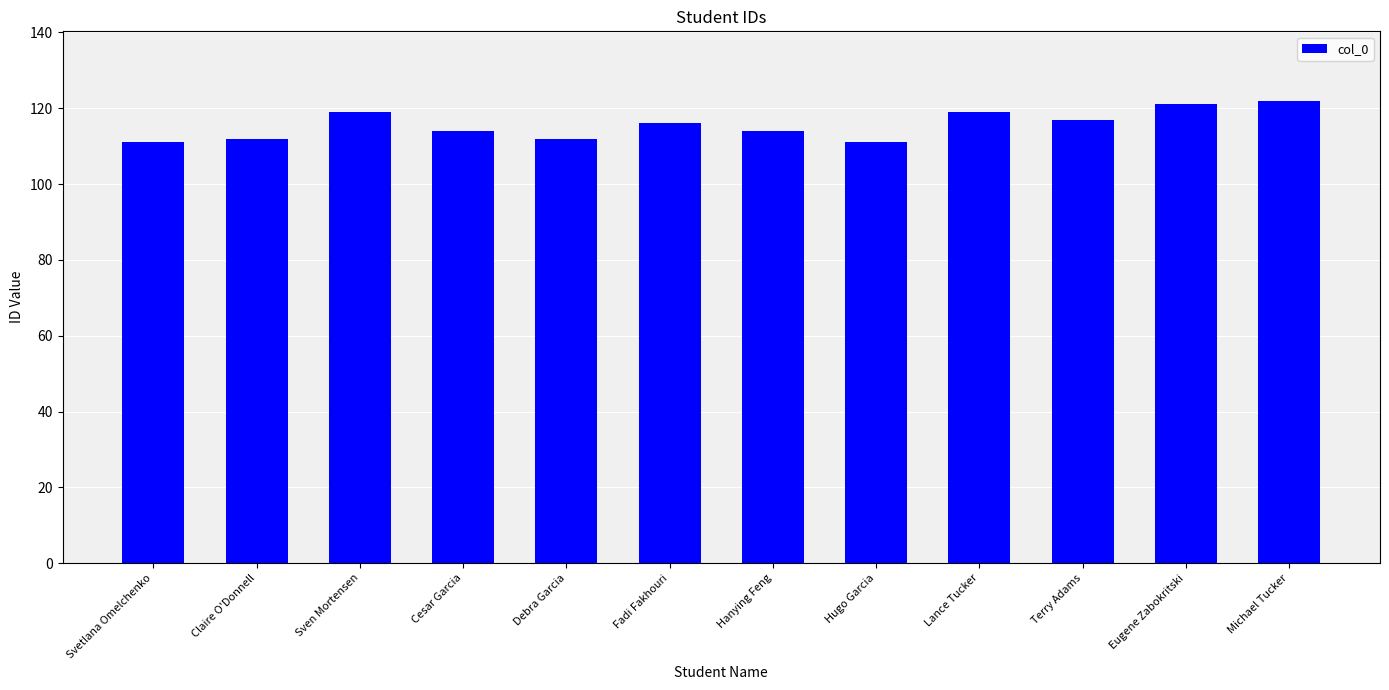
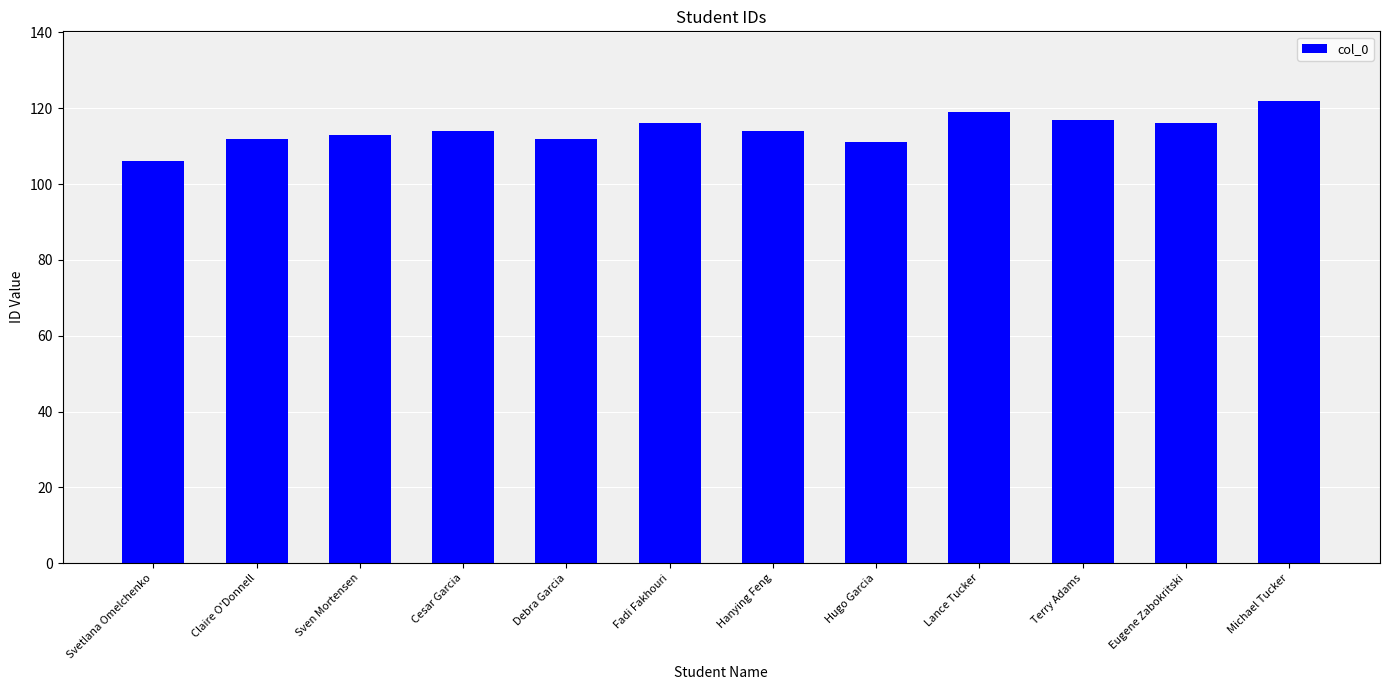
Svetlana Omelchenko: 111 -> 106
Sven Mortensen: 119 -> 113
Eugene Zabokritski: 121 -> 116
